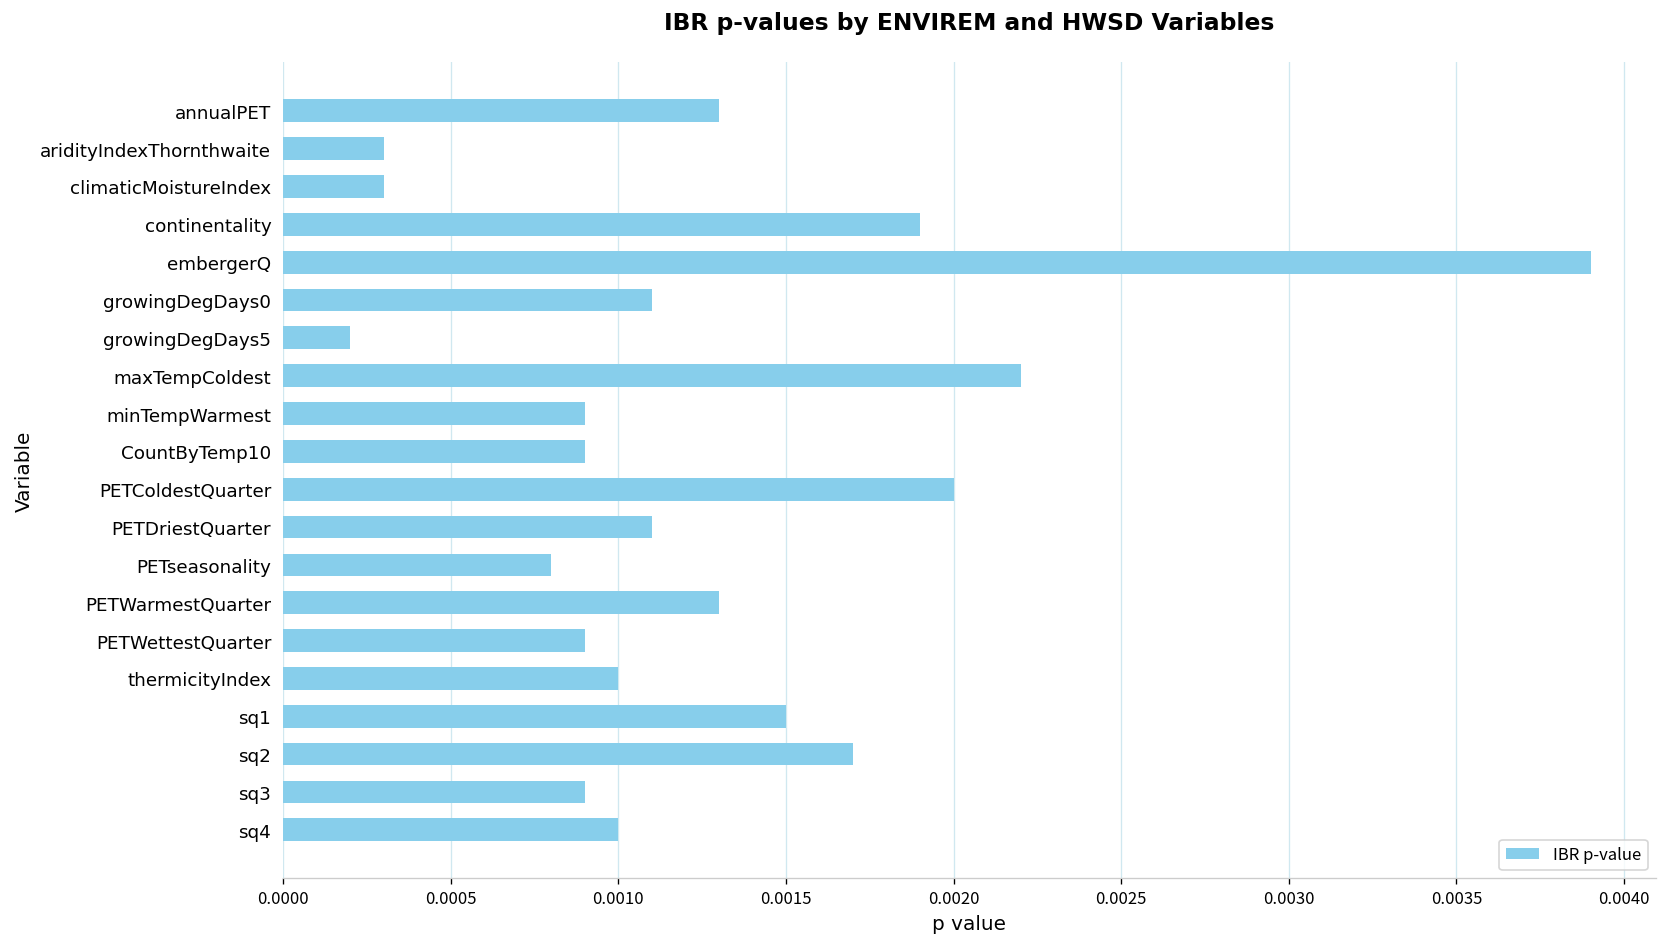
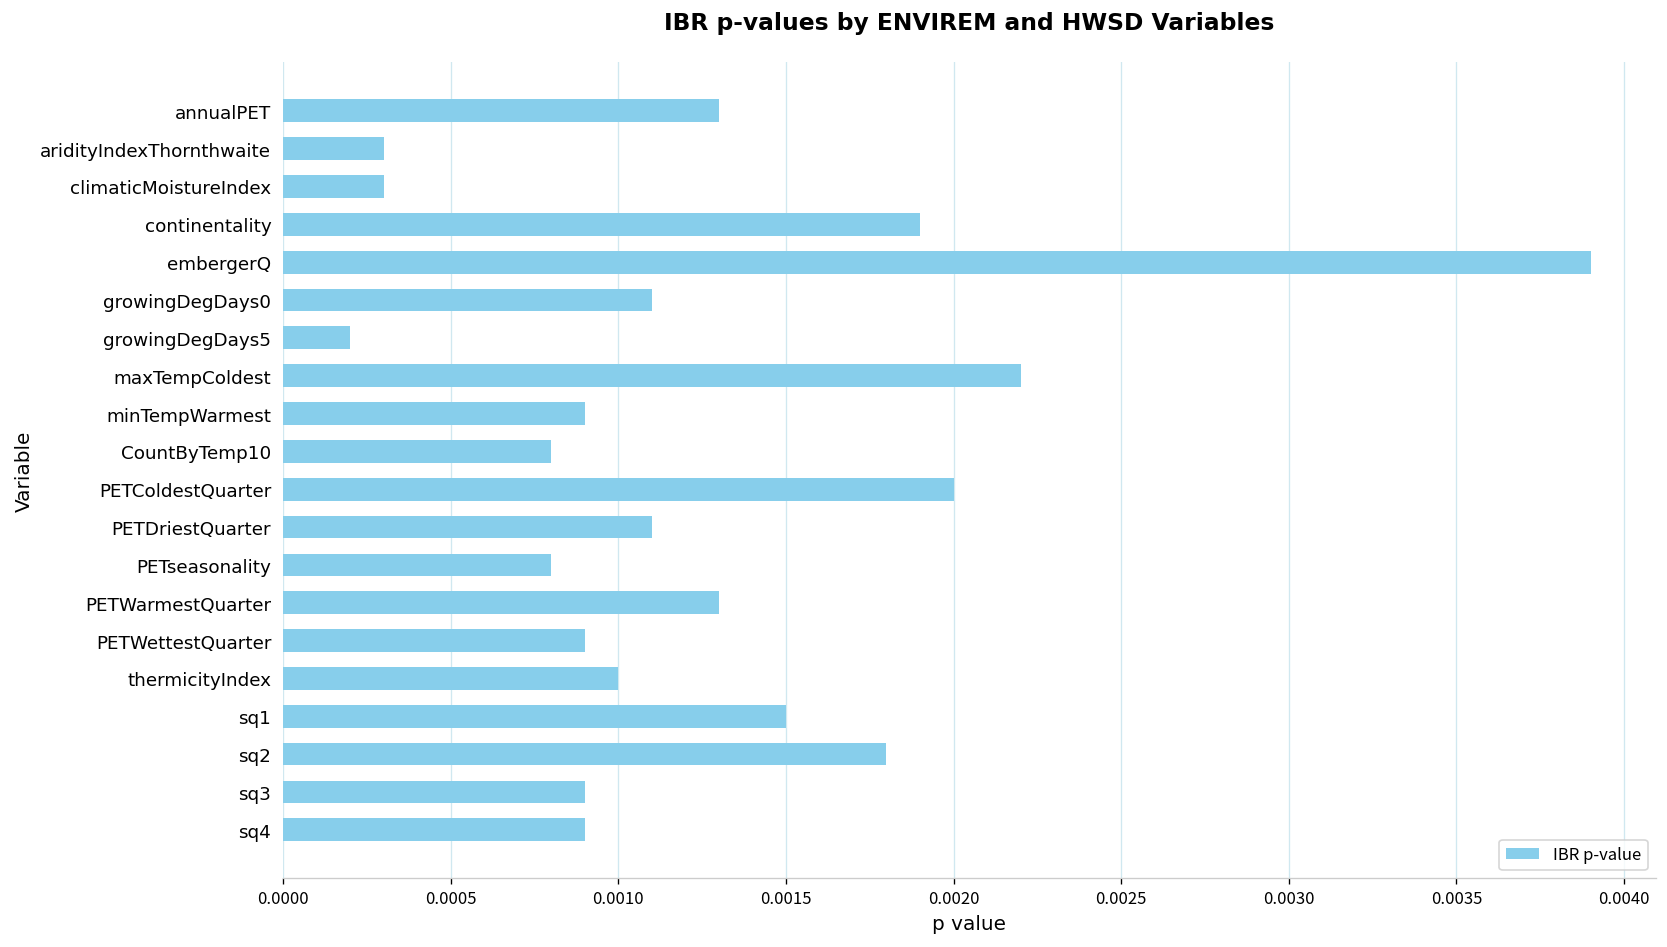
CountByTemp10: 0.0009 -> 0.0008
sq2: 0.0017 -> 0.0018
sq4: 0.0010 -> 0.0009
